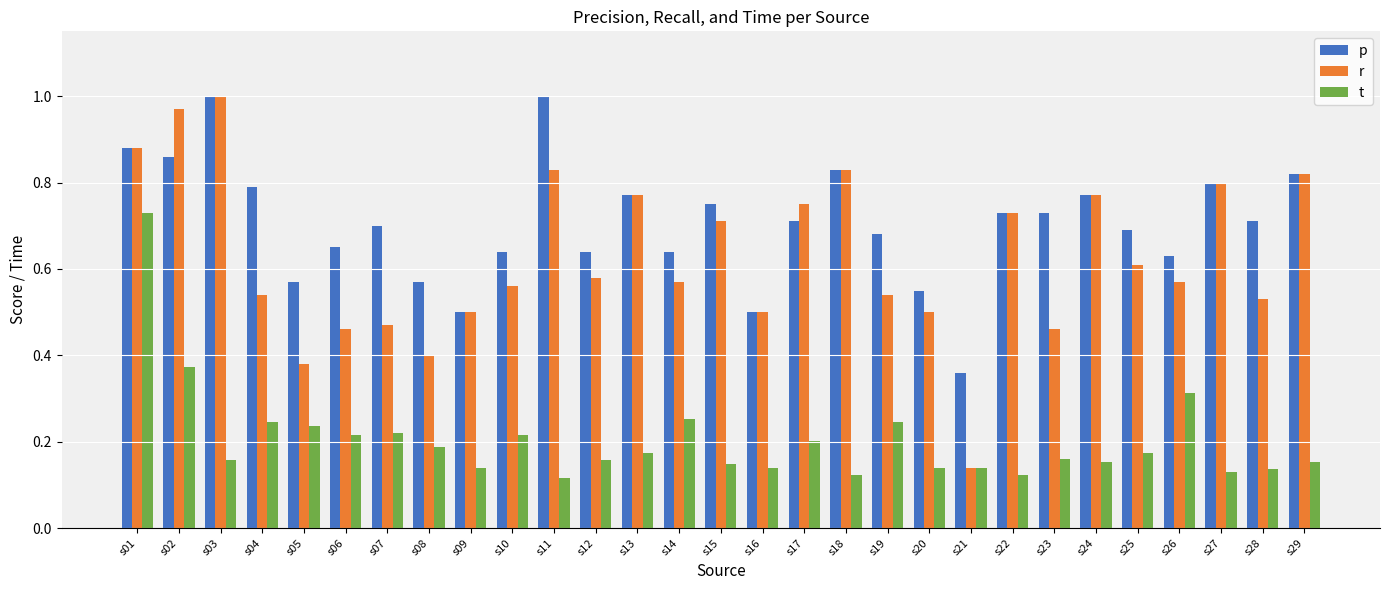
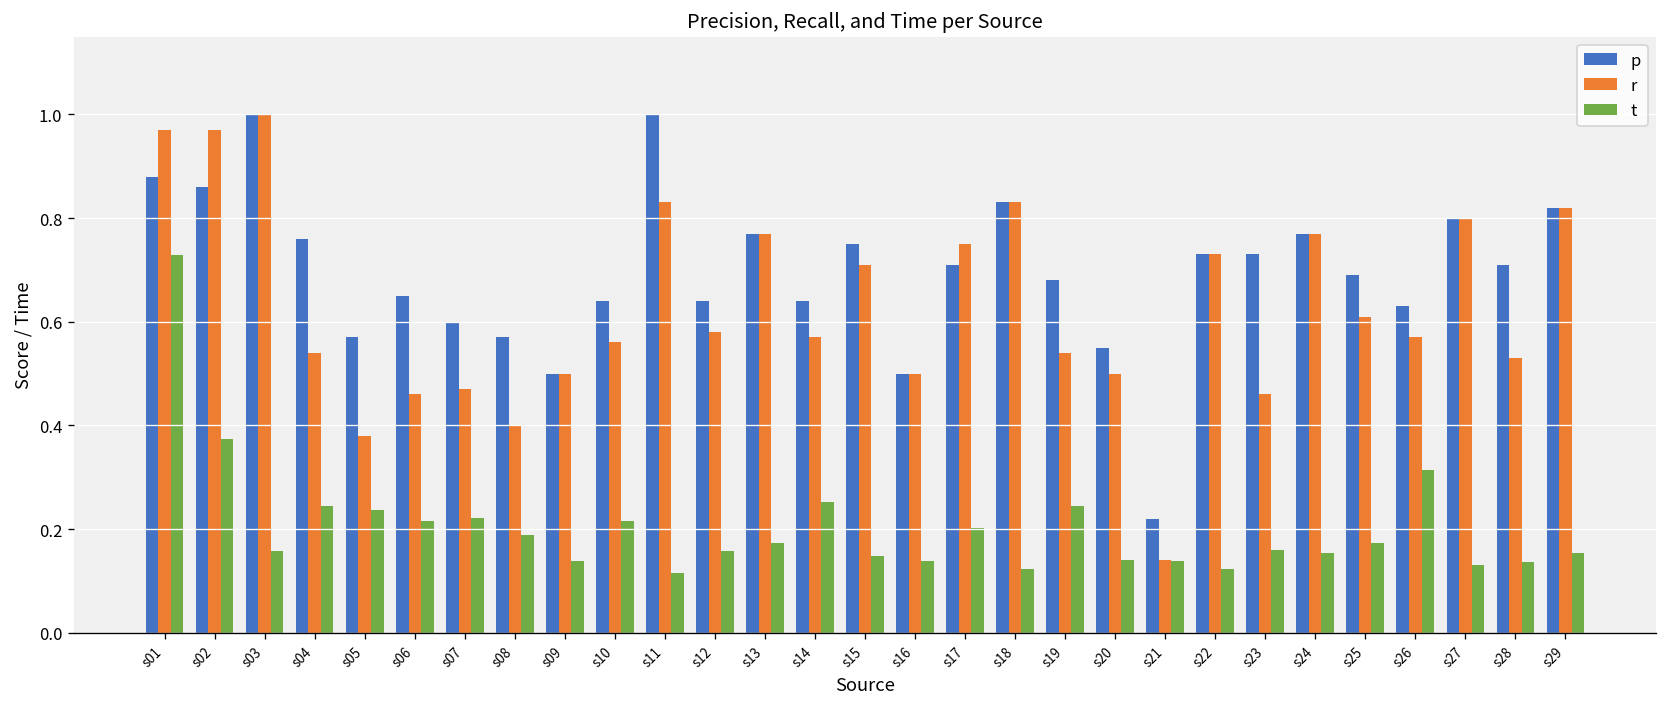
r, s01: 0.88 -> 0.97
p, s04: 0.79 -> 0.76
p, s07: 0.7 -> 0.6
p, s21: 0.36 -> 0.22
